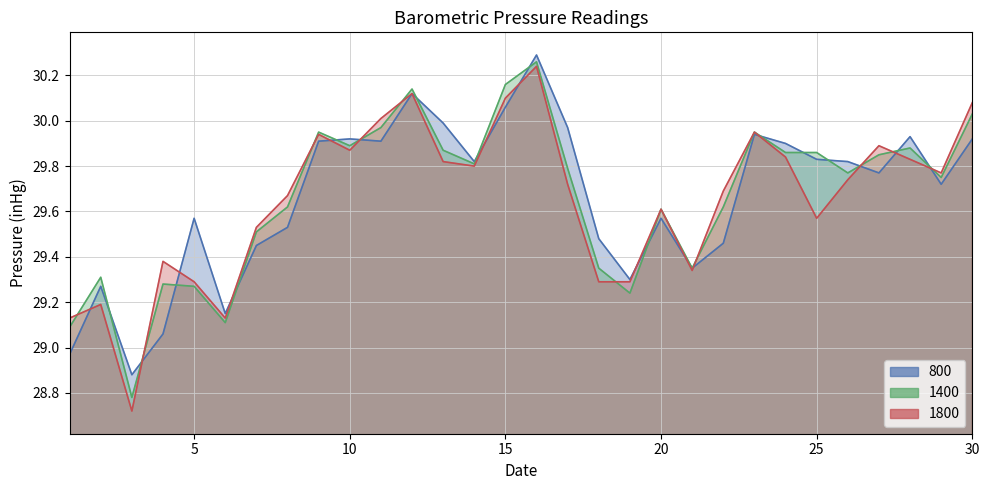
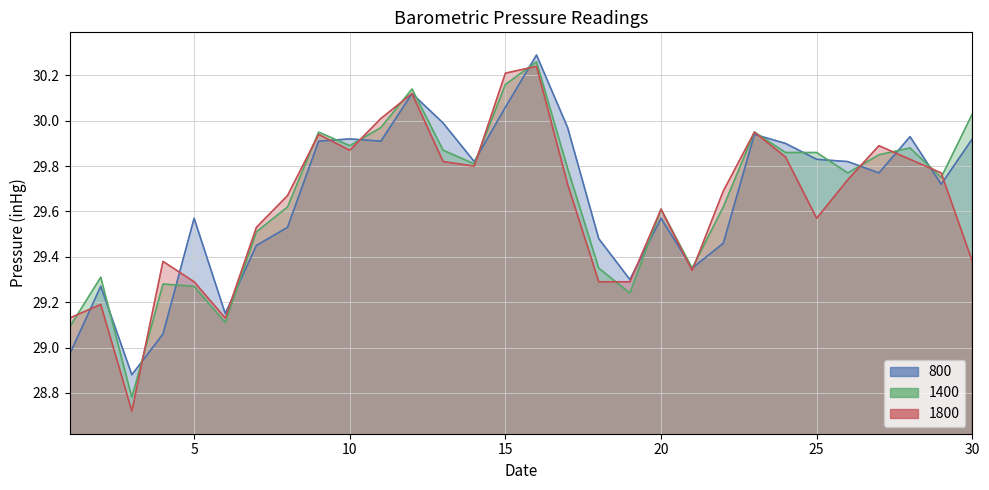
1800, 15: 30.10 -> 30.21
1800, 30: 30.08 -> 29.38
